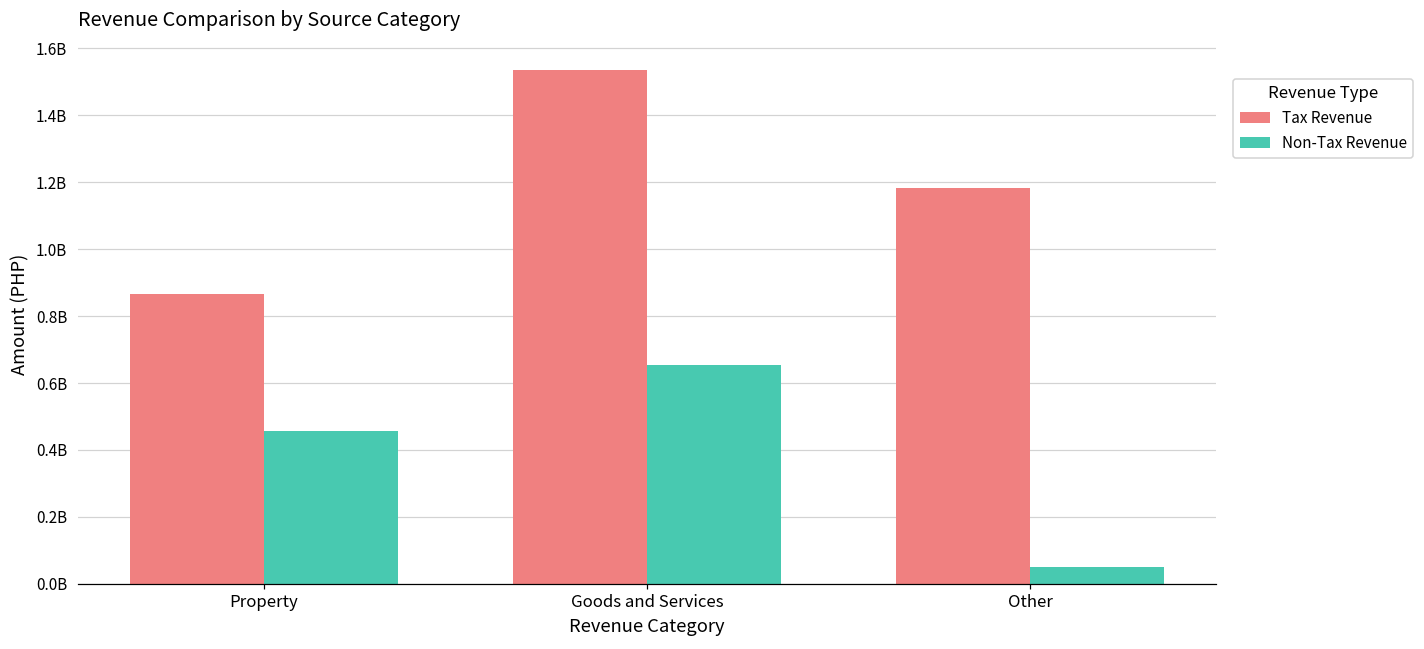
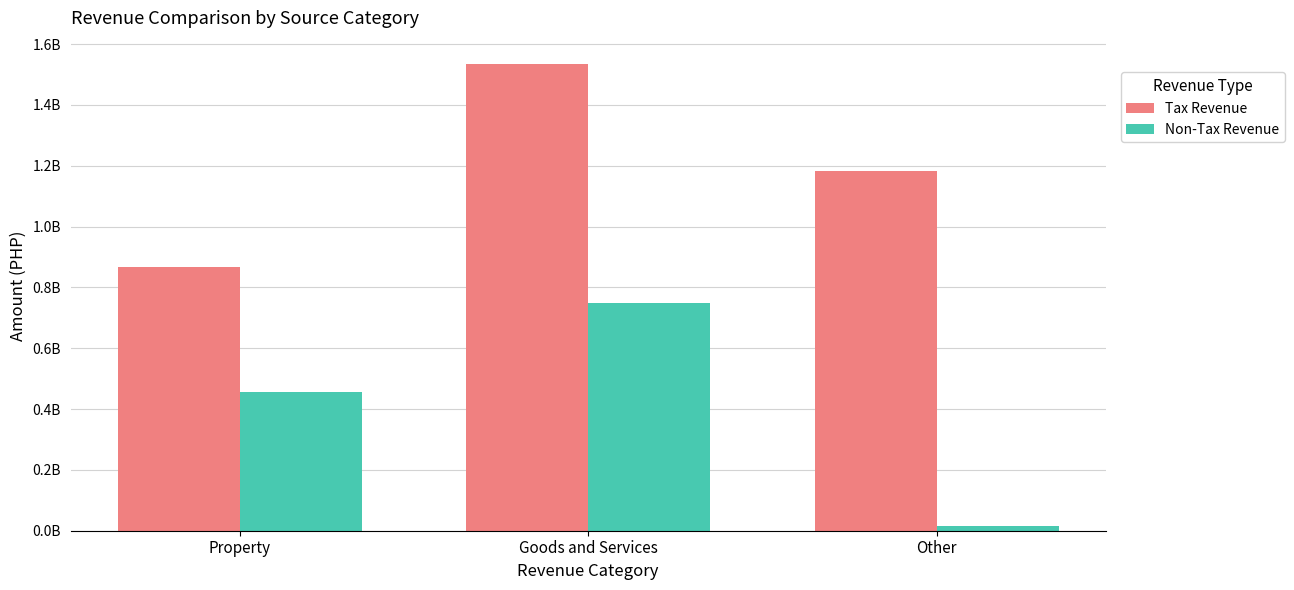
Non-Tax Revenue, Goods and Services: 650000000 -> 750000000
Non-Tax Revenue, Other: 50000000 -> 10000000
